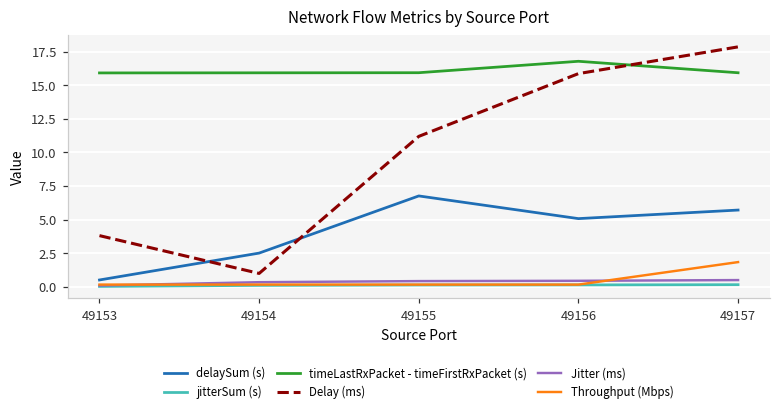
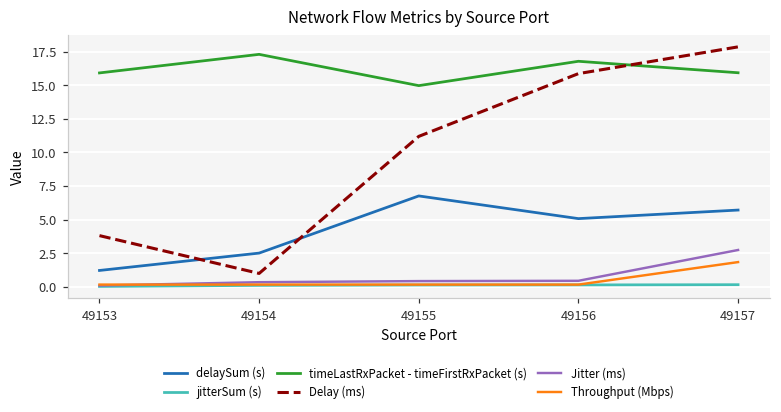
delaySum (s), 49153: 0.5 -> 1.2
timeLastRxPacket - timeFirstRxPacket (s), 49154: 15.9 -> 17.3
timeLastRxPacket - timeFirstRxPacket (s), 49155: 15.9 -> 15.0
Jitter (ms), 49157: 0.5 -> 2.7
